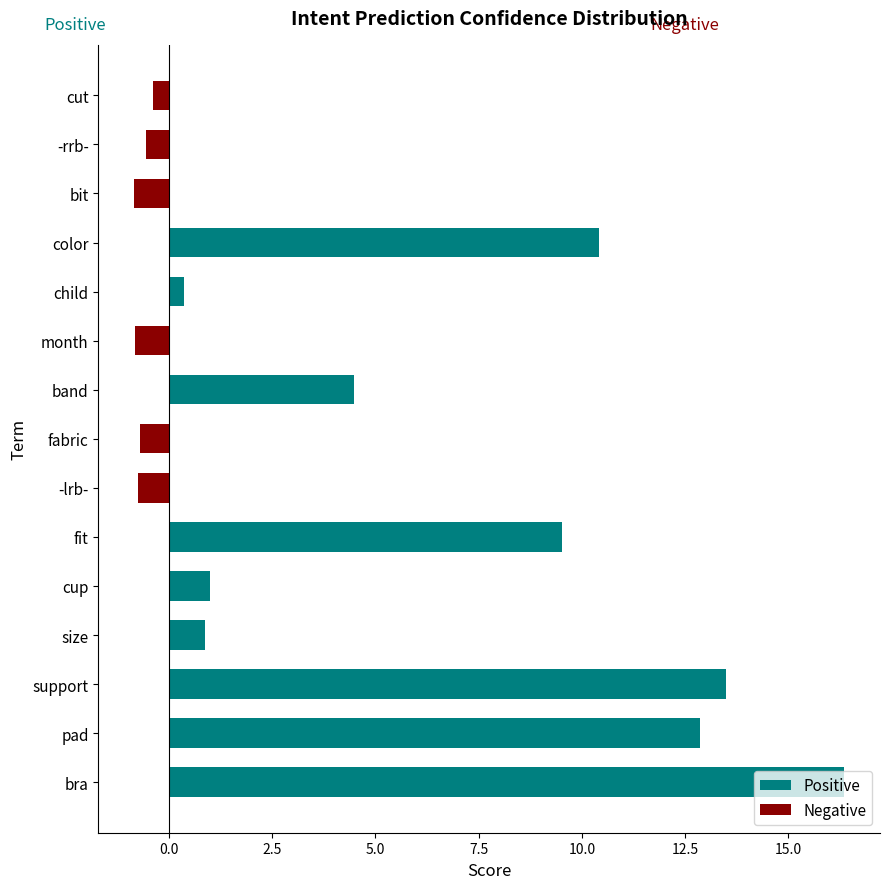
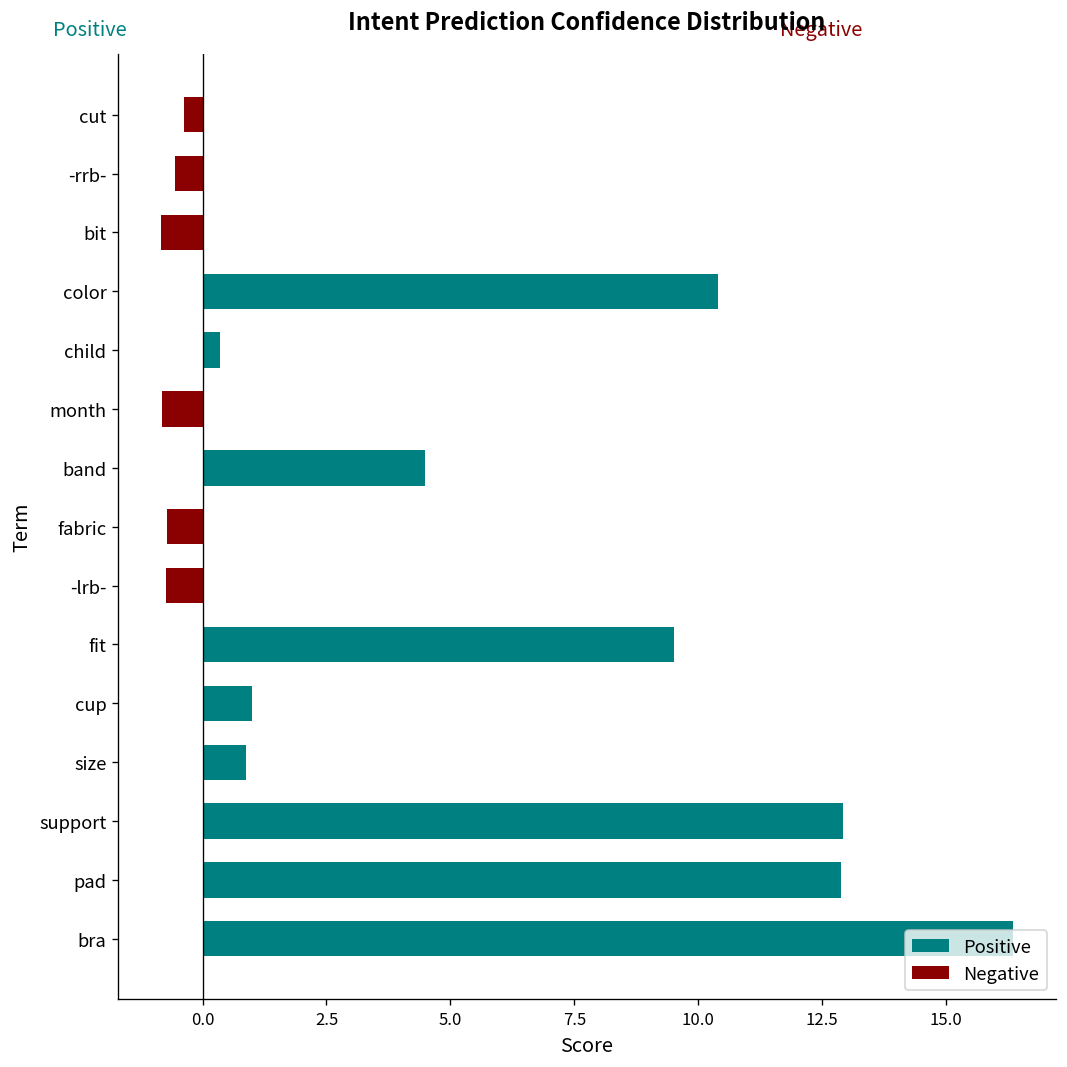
Positive, support: 13.5 -> 12.9
